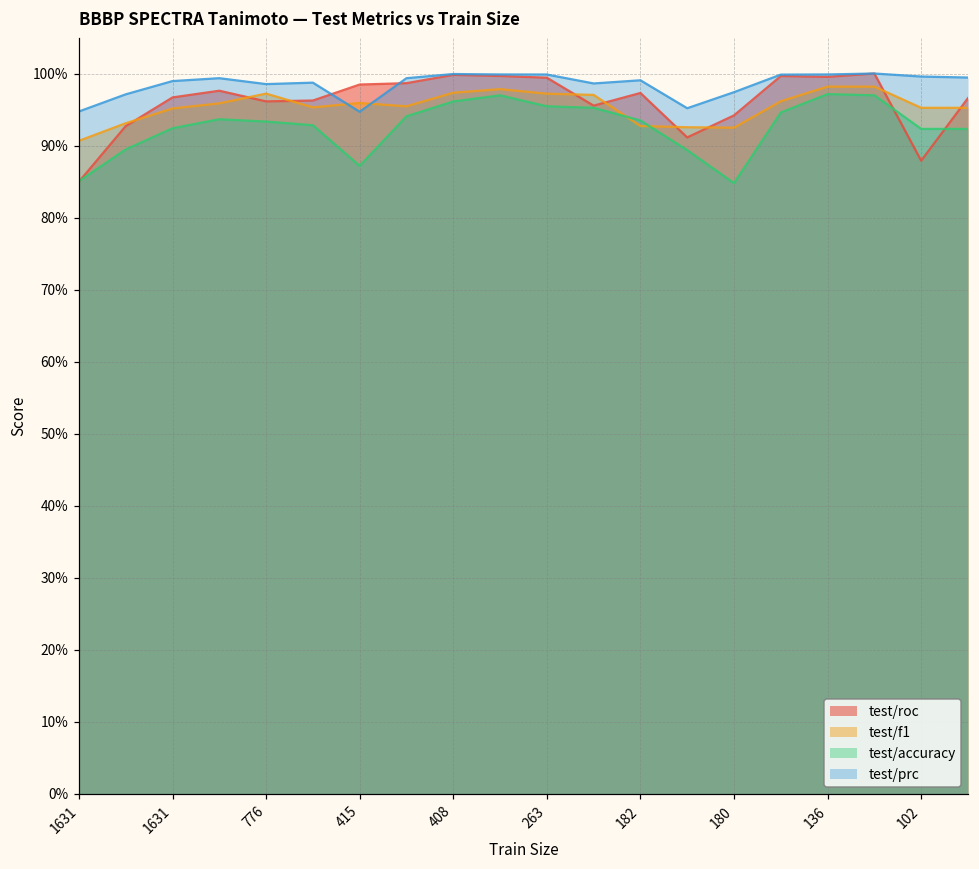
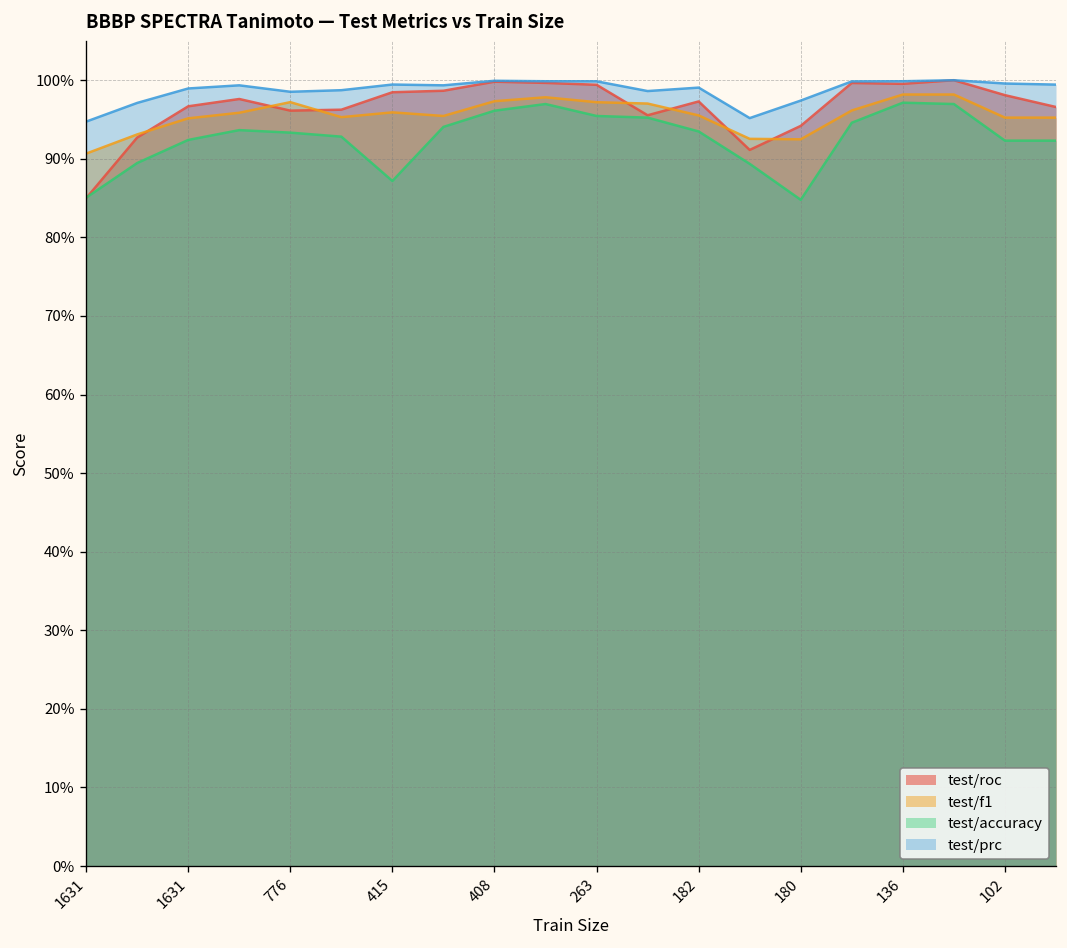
test/prc, 415: 95% -> 99%
test/f1, 182: 93% -> 96%
test/roc, 102: 88% -> 98%
